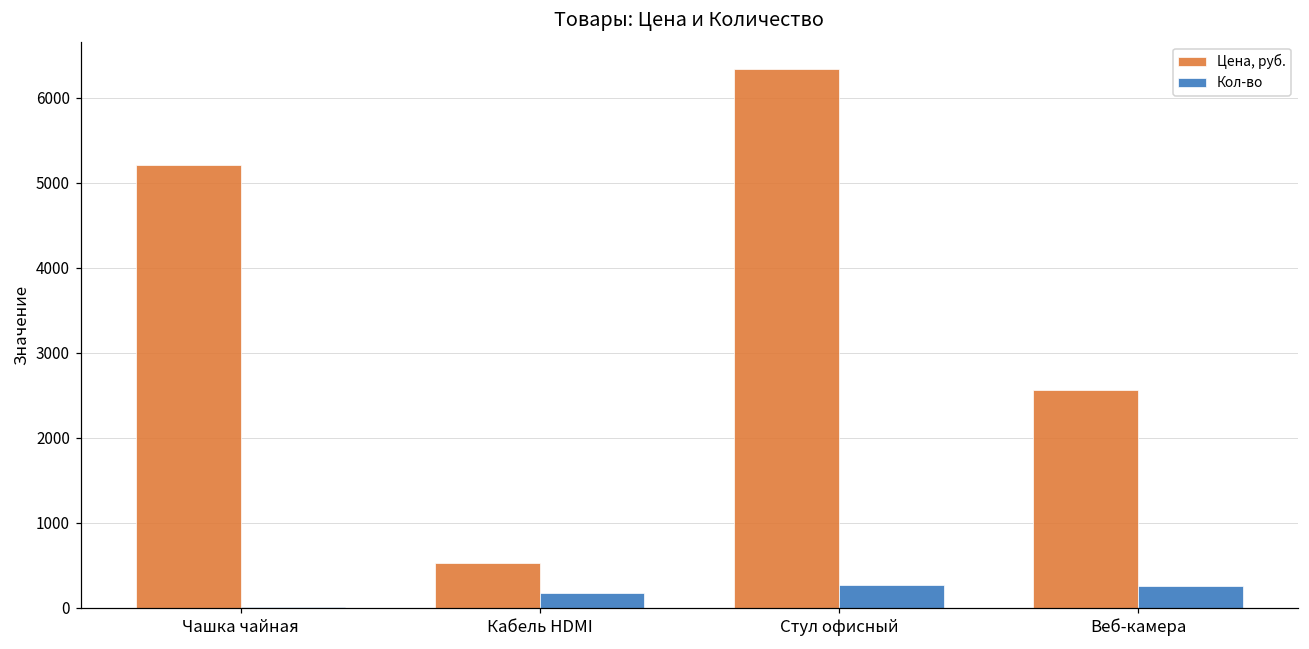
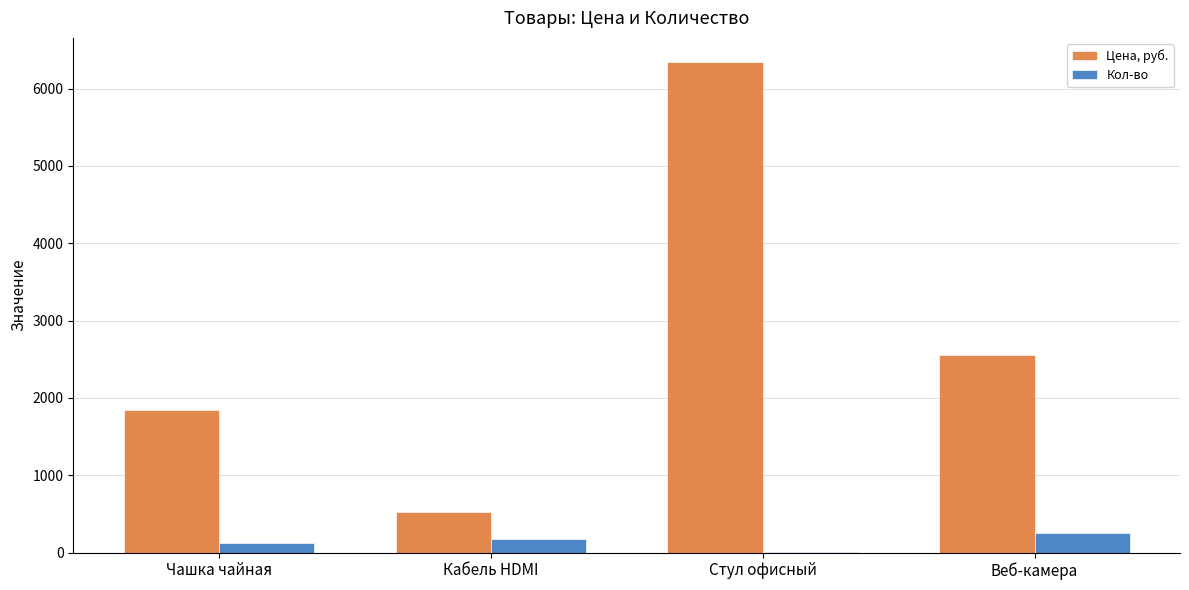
Цена, руб., Чашка чайная: 5200 -> 1800
Кол-во, Чашка чайная: 0 -> 100
Кол-во, Стул офисный: 300 -> 0
